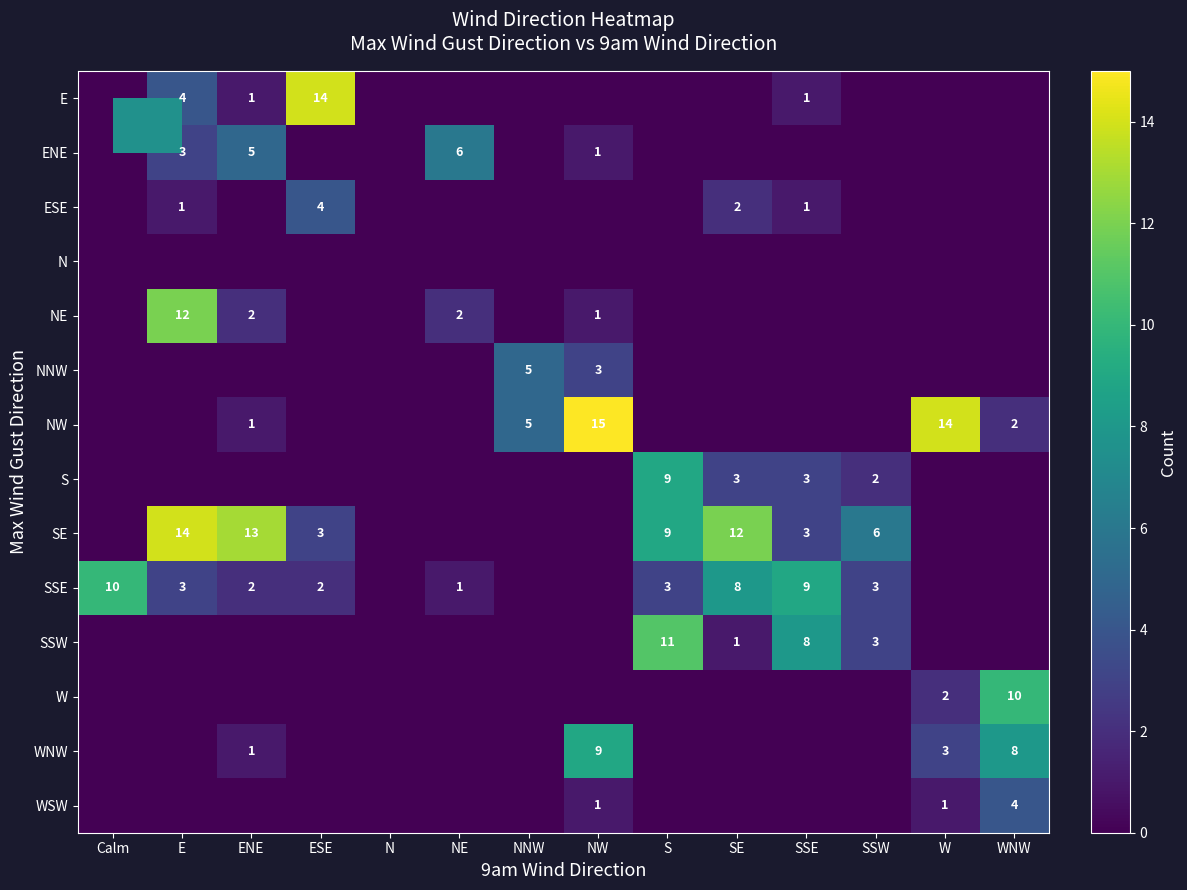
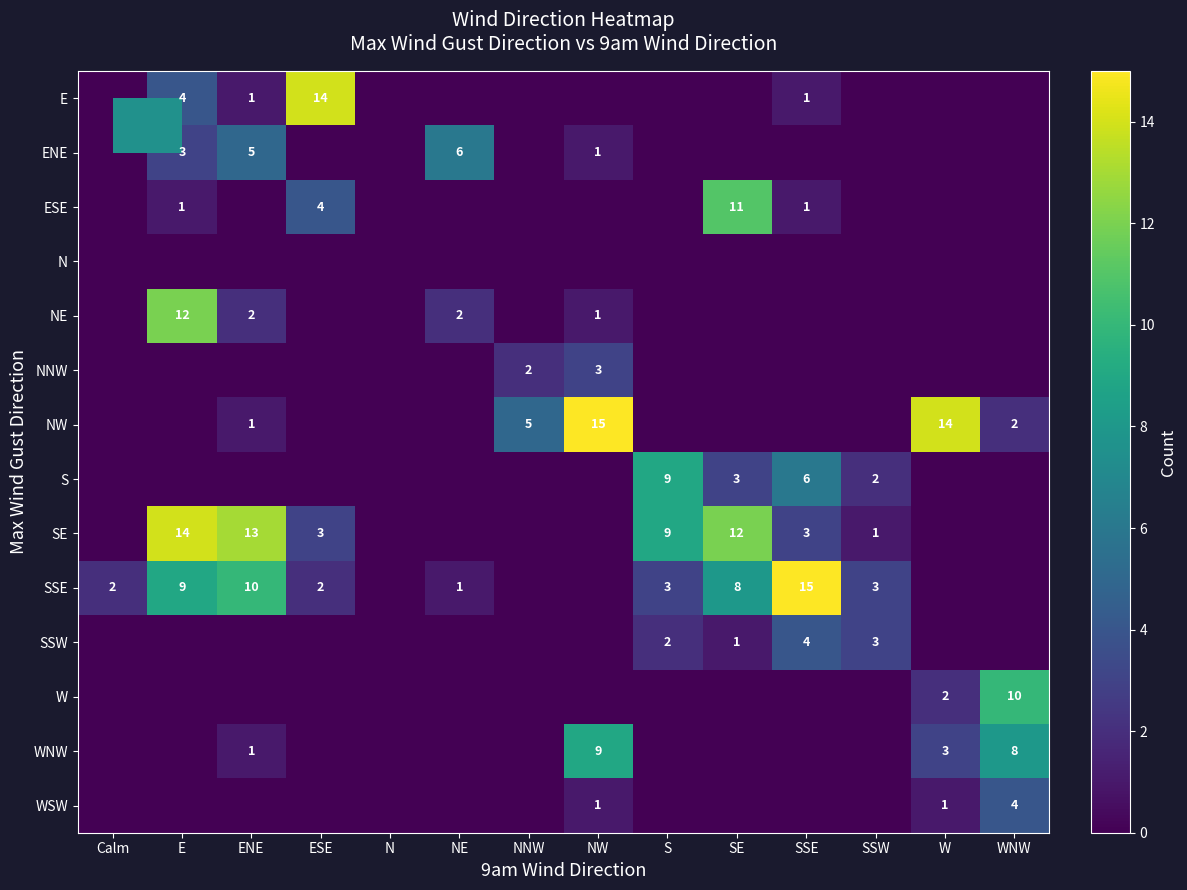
ESE, SE: 2 -> 11
NNW, NNW: 5 -> 2
S, SSE: 3 -> 6
SE, SSW: 6 -> 1
SSE, Calm: 10 -> 2
SSE, E: 3 -> 9
SSE, ENE: 2 -> 10
SSE, SSE: 9 -> 15
SSW, S: 11 -> 2
SSW, SSE: 8 -> 4
